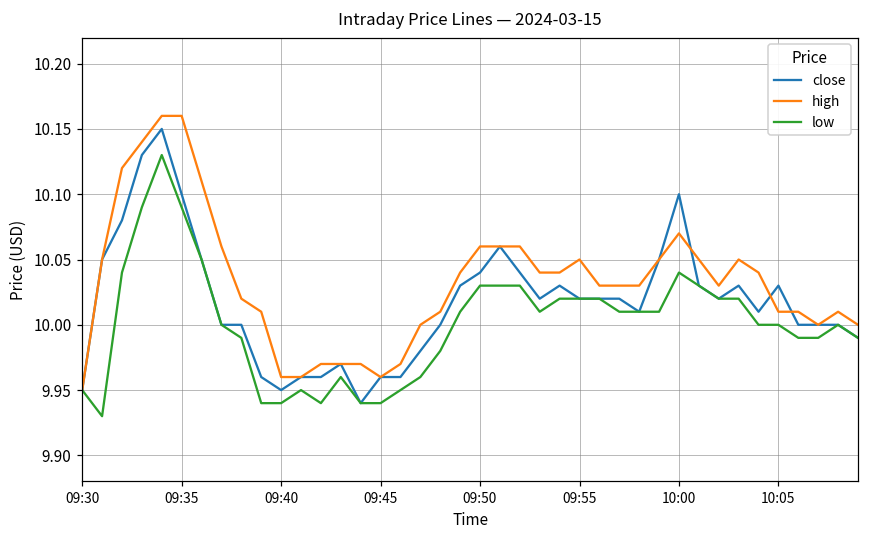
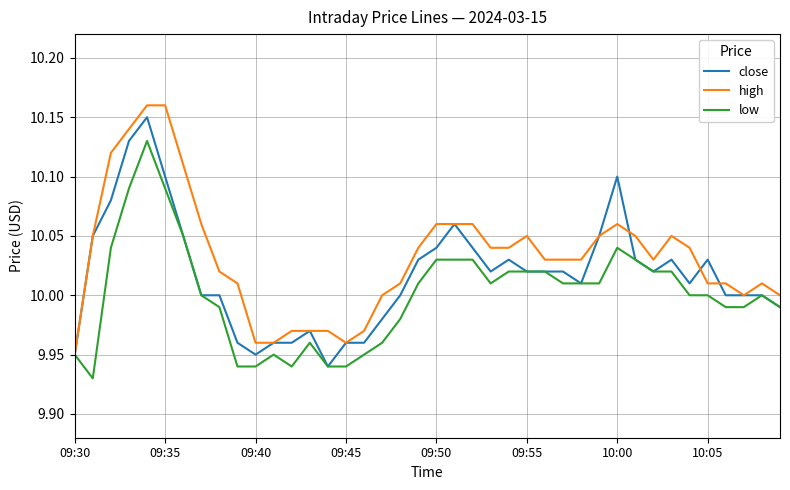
high, 10:00: 10.07 -> 10.06
